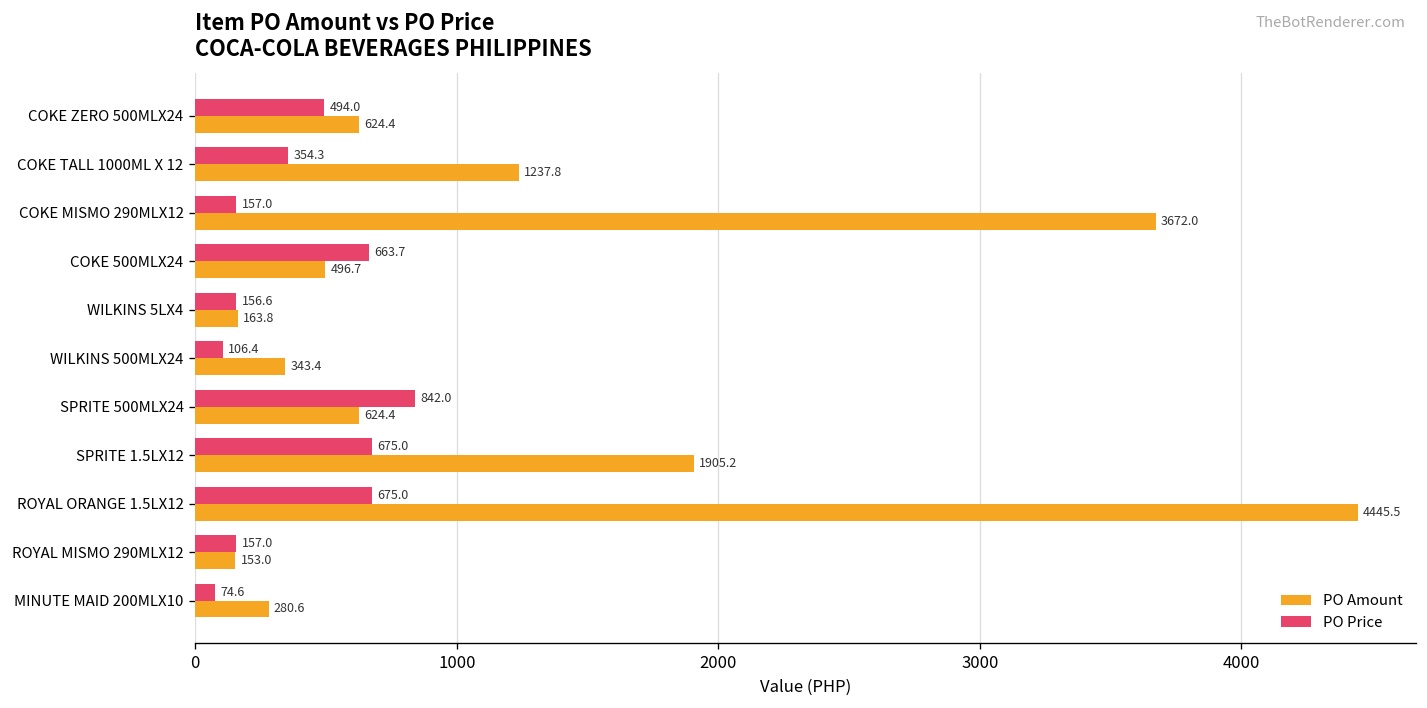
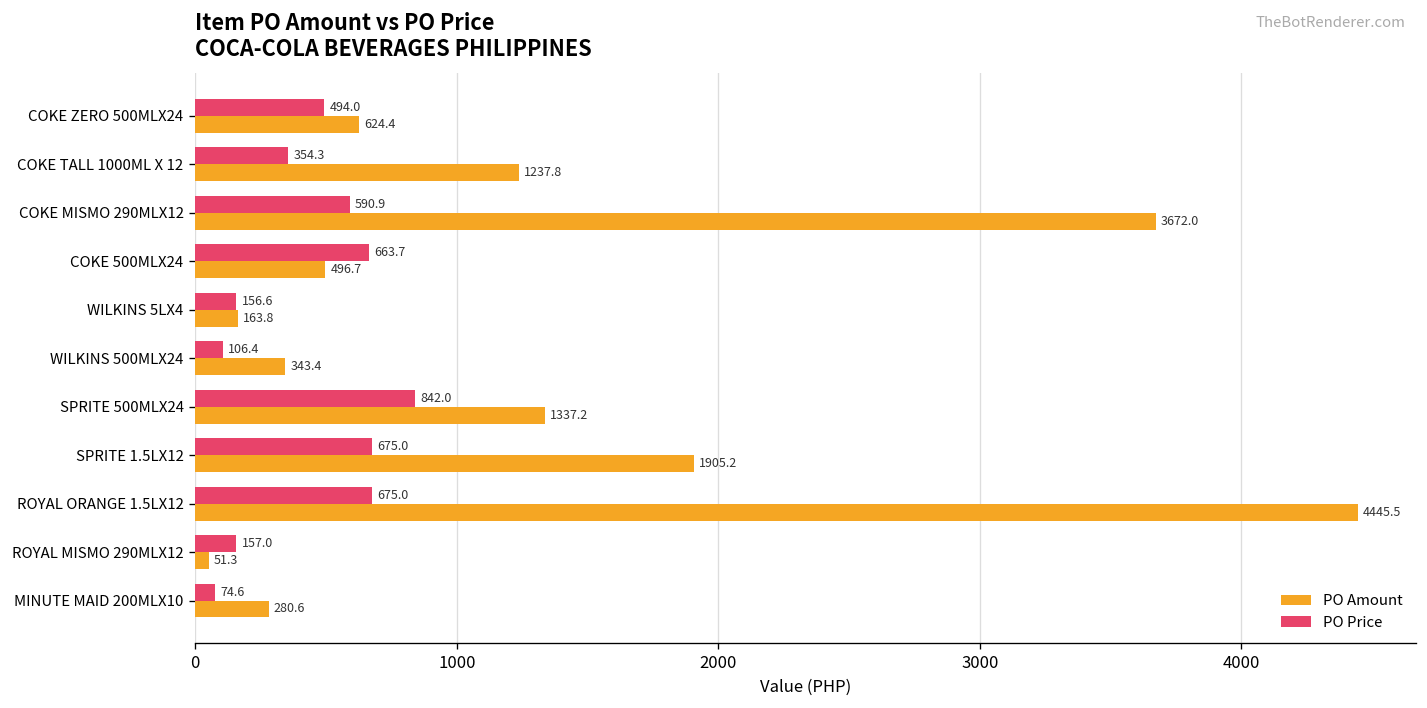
PO Price, COKE MISMO 290MLX12: 157.0 -> 590.9
PO Amount, SPRITE 500MLX24: 624.4 -> 1337.2
PO Amount, ROYAL MISMO 290MLX12: 153.0 -> 51.3
